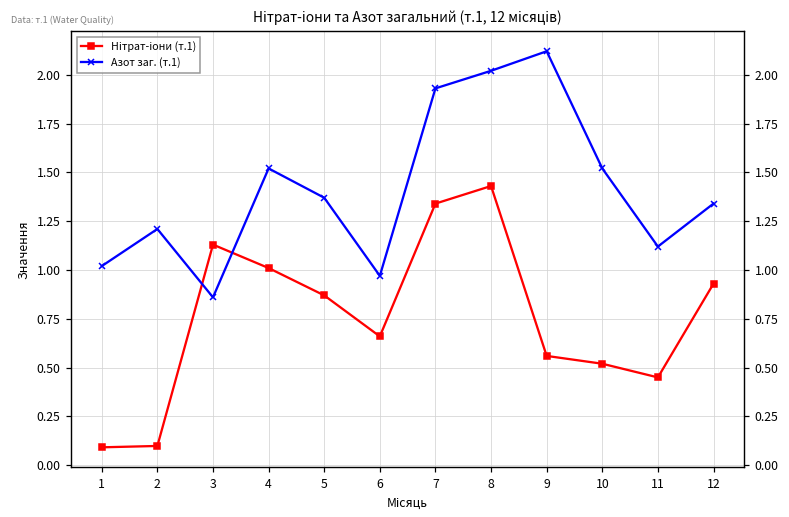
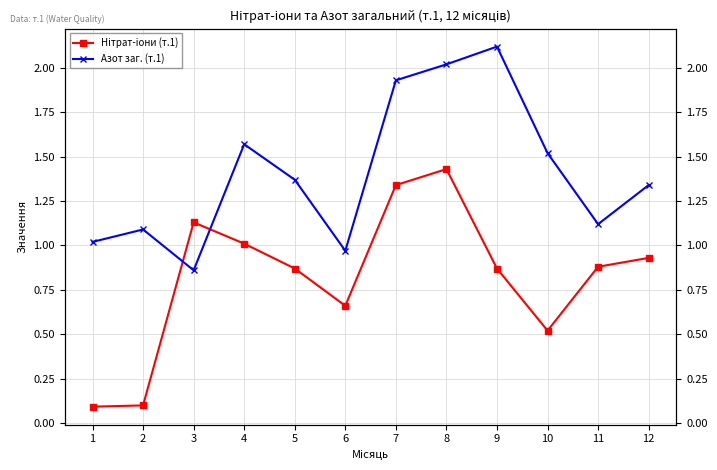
Азот заг. (т.1), 2: 1.21 -> 1.09
Азот заг. (т.1), 4: 1.52 -> 1.57
Нітрат-іони (т.1), 9: 0.56 -> 0.87
Нітрат-іони (т.1), 11: 0.45 -> 0.88
